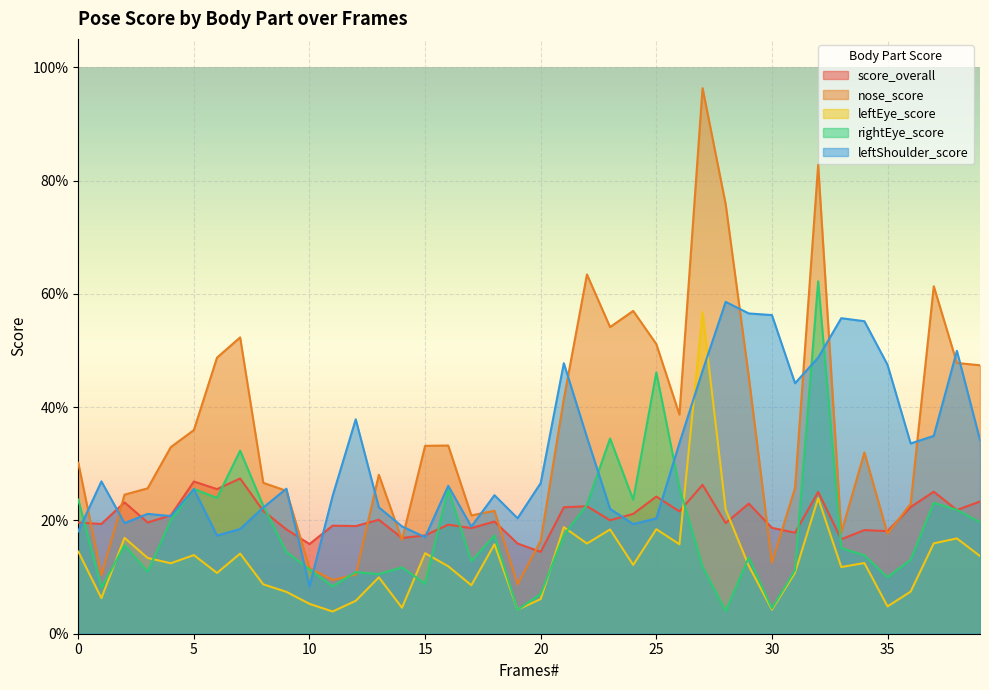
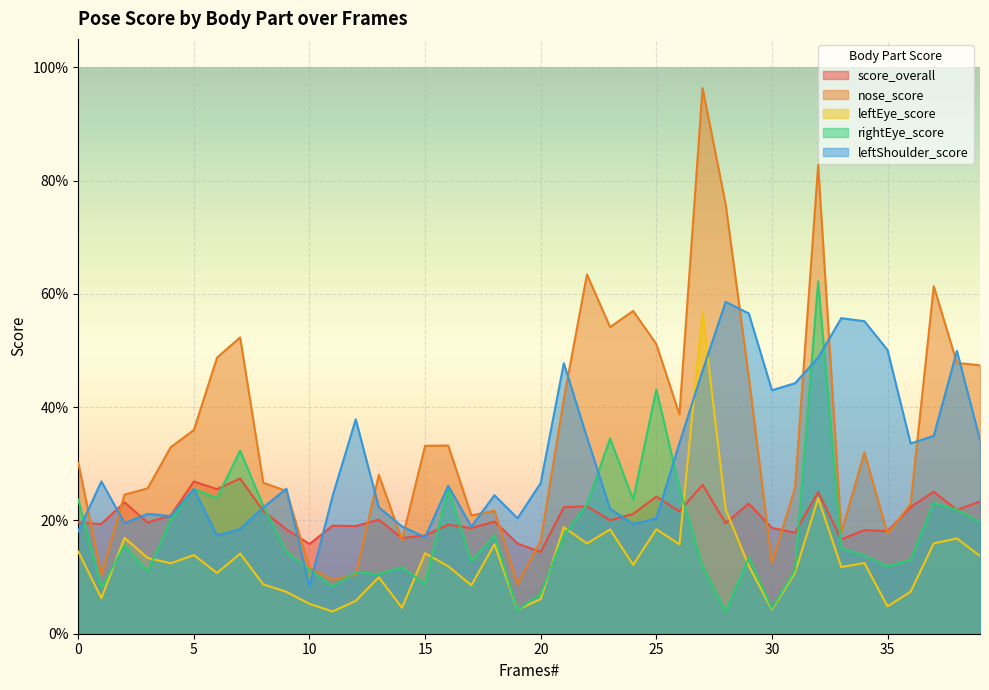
rightEye_score, 25: 46% -> 43%
leftShoulder_score, 30: 56% -> 43%
rightEye_score, 35: 10% -> 12%
leftShoulder_score, 35: 47% -> 50%
